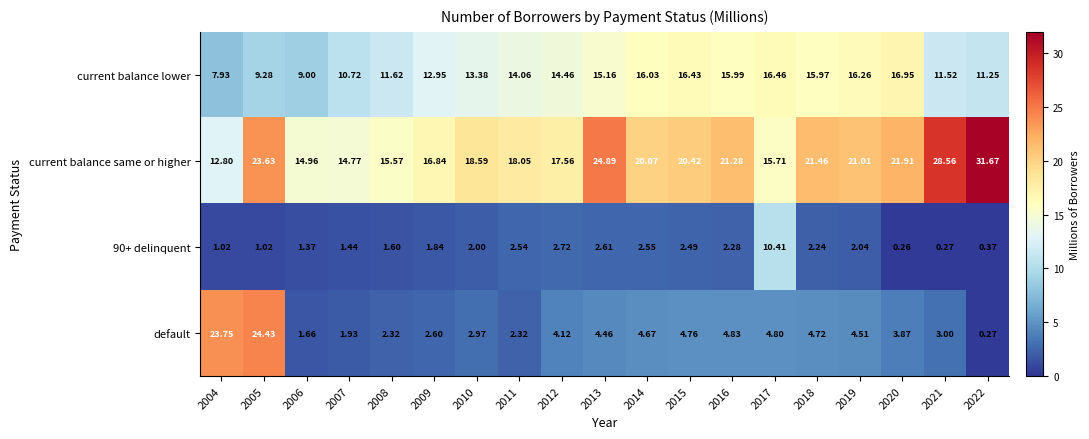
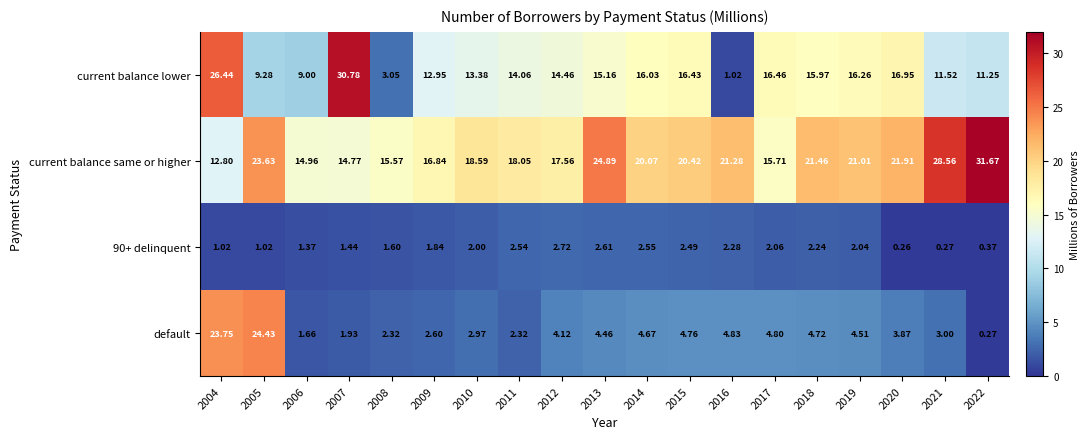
current balance lower, 2004: 7.93 -> 26.44
current balance lower, 2007: 10.72 -> 30.78
current balance lower, 2008: 11.62 -> 3.05
current balance lower, 2016: 15.99 -> 1.02
90+ delinquent, 2017: 10.41 -> 2.06
